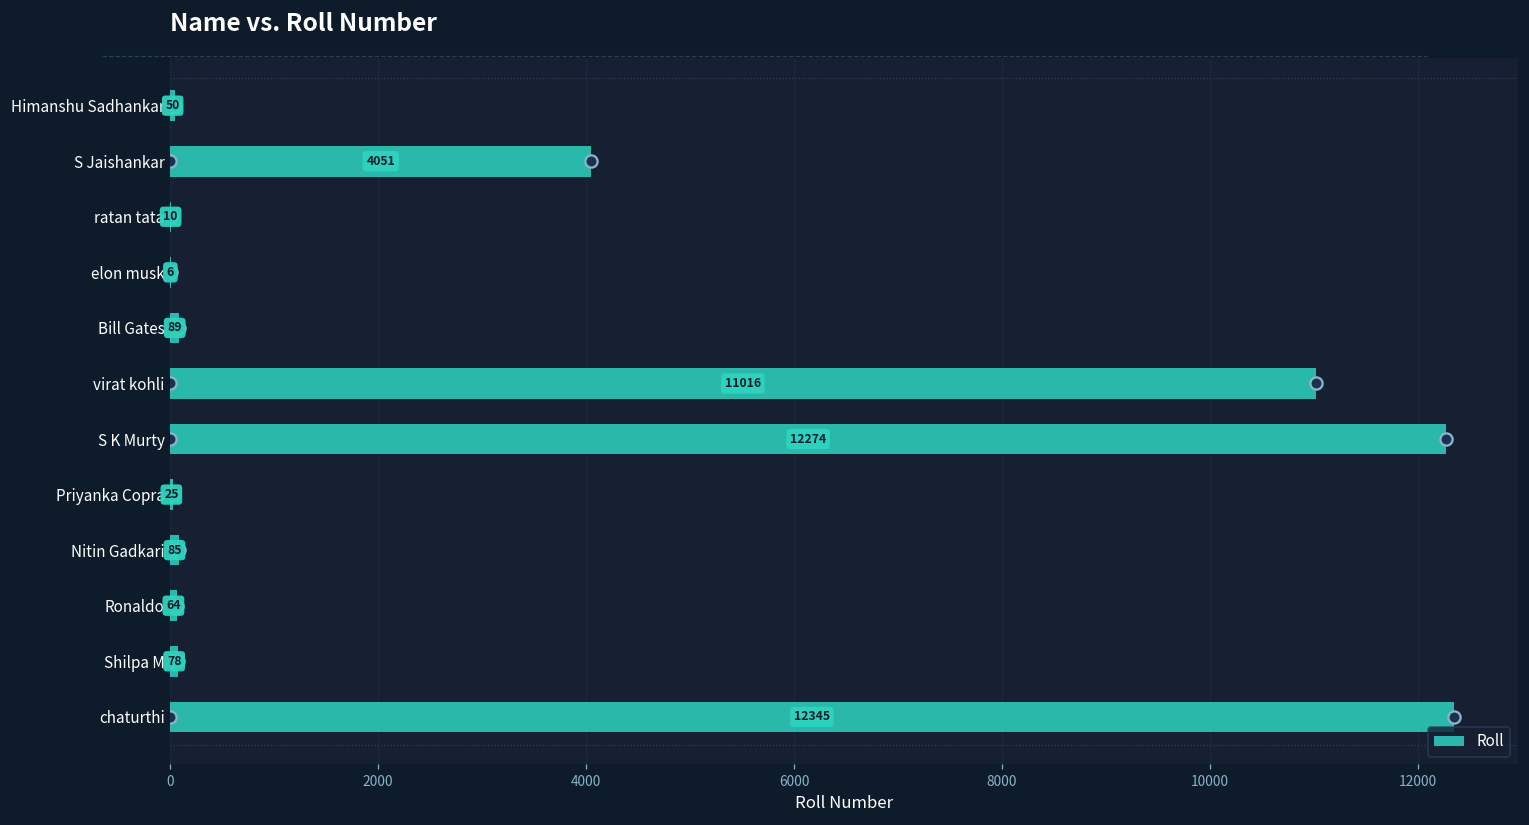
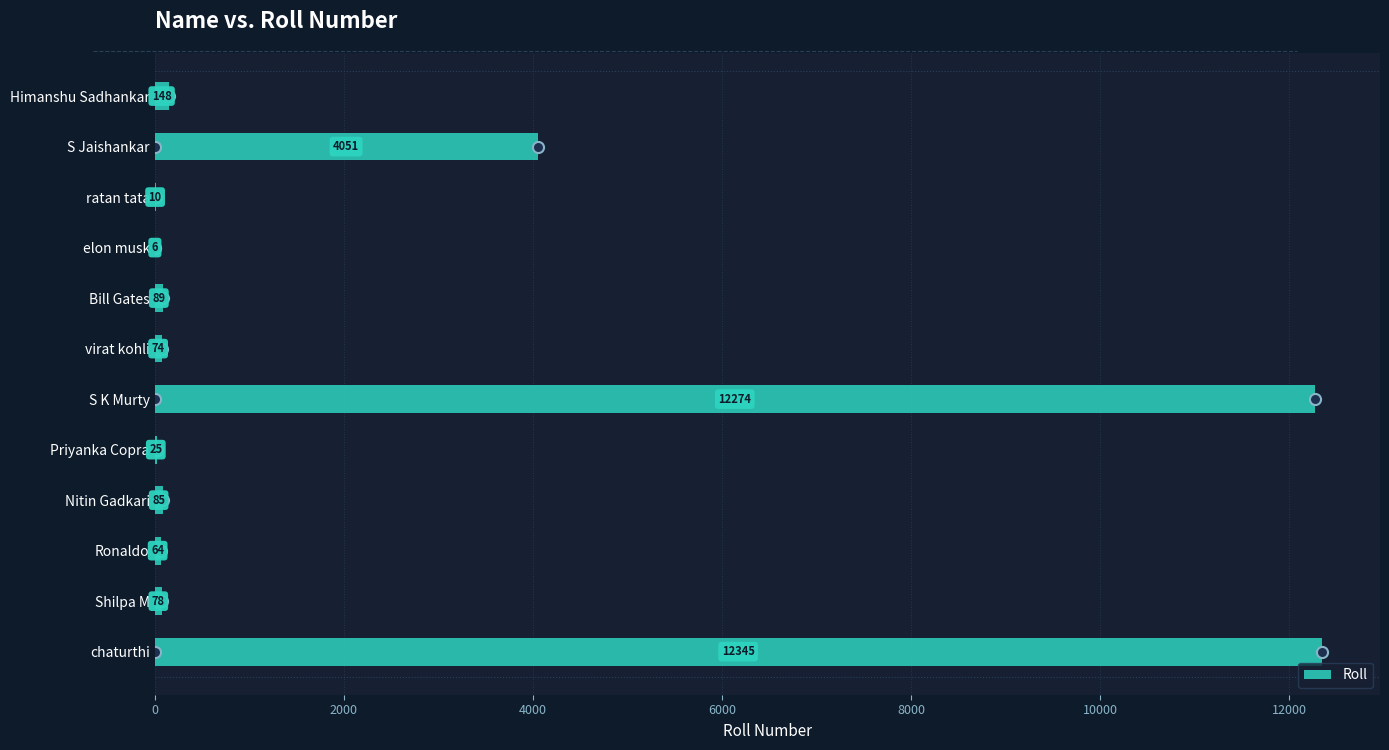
Roll, Himanshu Sadhankar: 50 -> 148
Roll, virat kohli: 11016 -> 74
